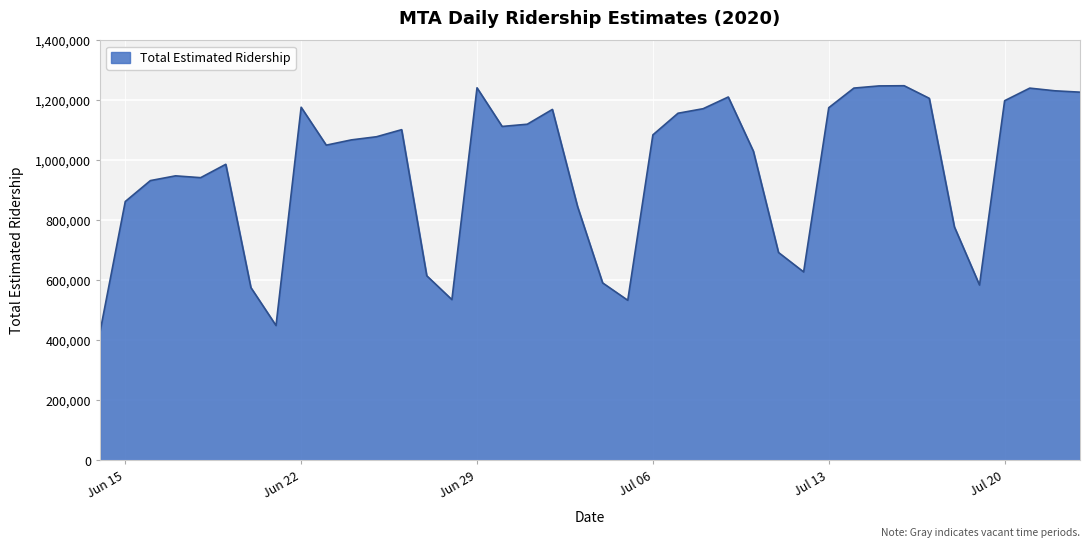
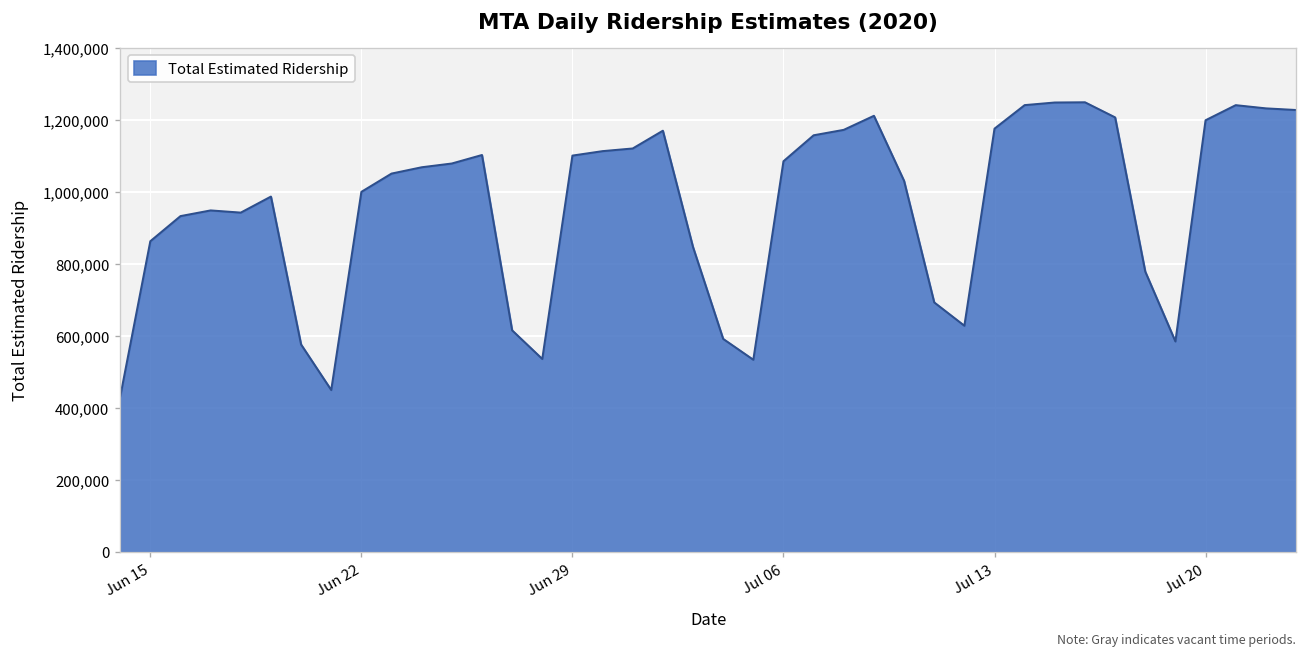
Jun 22: 1,180,000 -> 1,000,000
Jun 29: 1,240,000 -> 1,100,000
